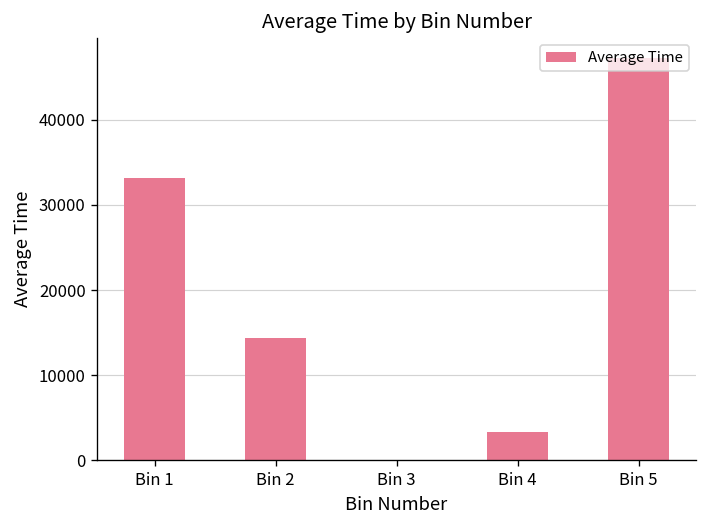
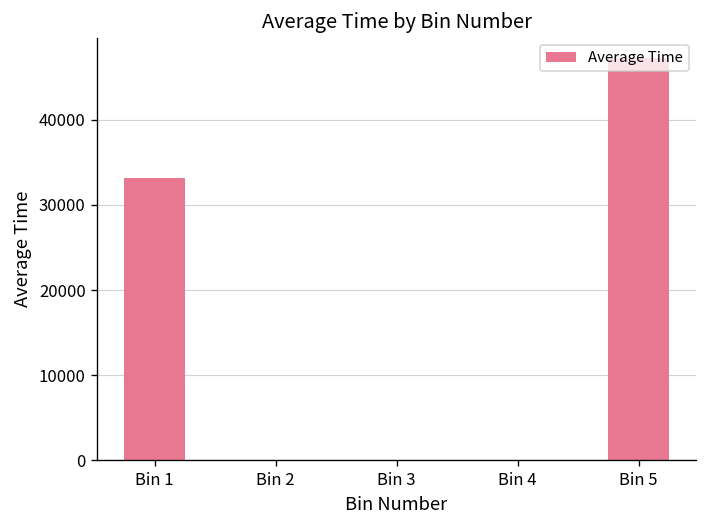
Bin 2: 14000 -> 0
Bin 4: 3000 -> 0
